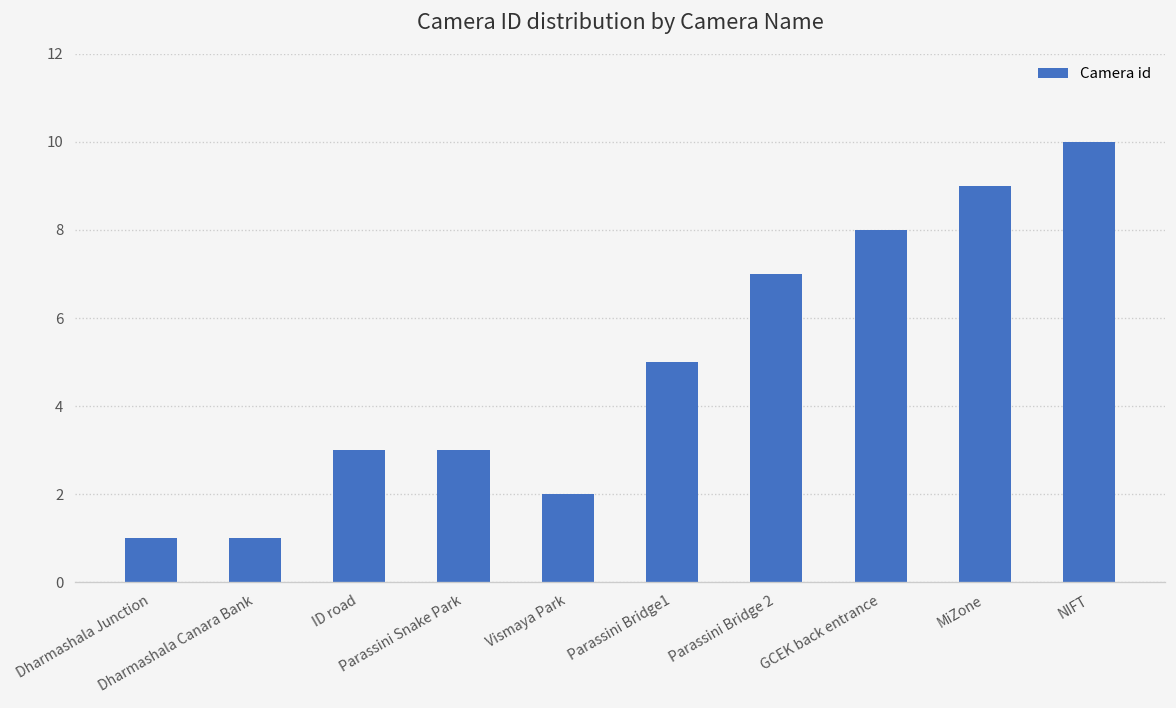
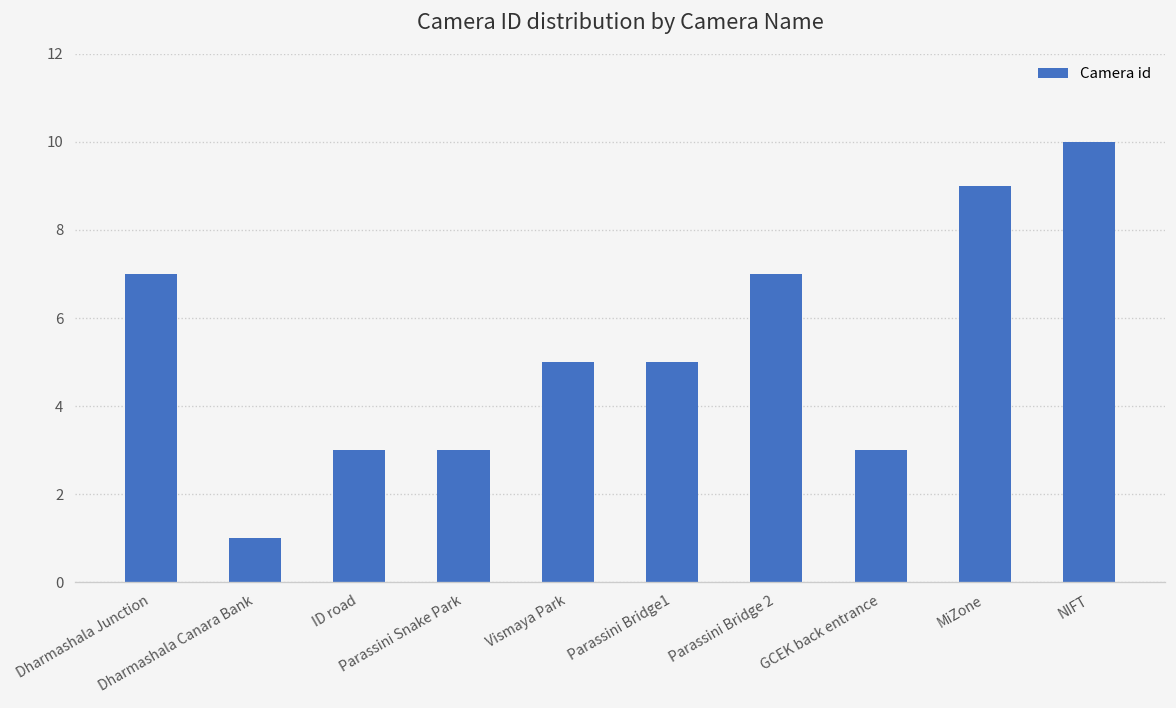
Dharmashala Junction: 1 -> 7
Vismaya Park: 2 -> 5
GCEK back entrance: 8 -> 3
